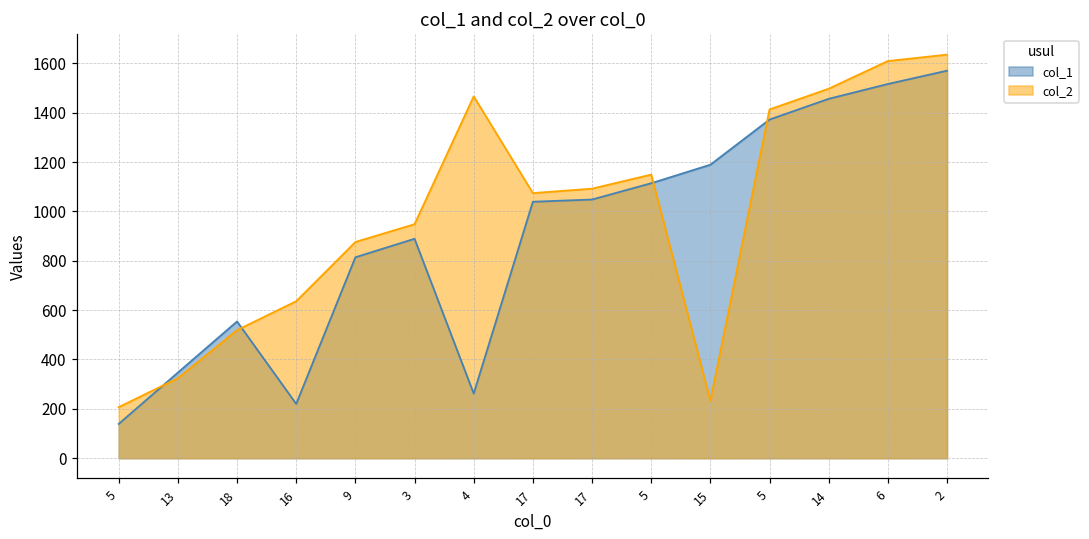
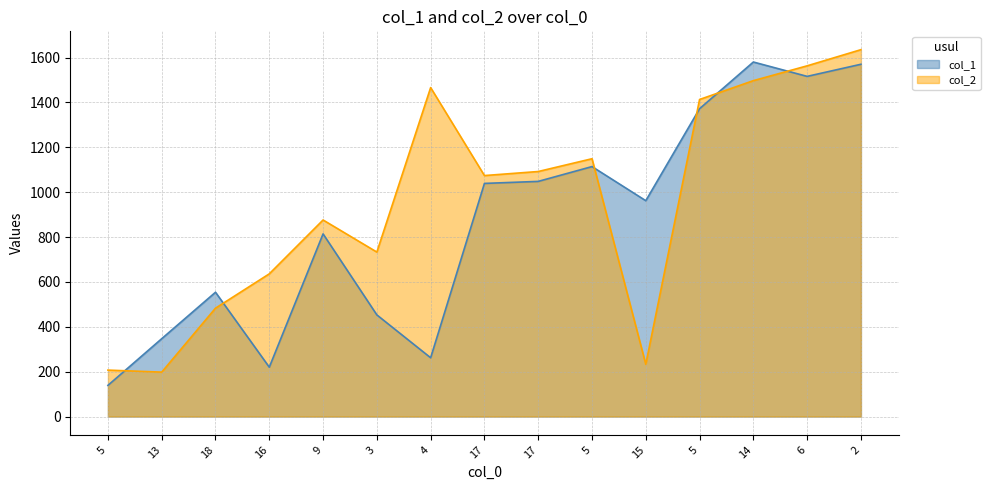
col_2, 13: 320 -> 200
col_2, 18: 520 -> 480
col_1, 3: 890 -> 450
col_2, 3: 950 -> 730
col_1, 15: 1190 -> 960
col_1, 14: 1460 -> 1580
col_2, 6: 1610 -> 1560
